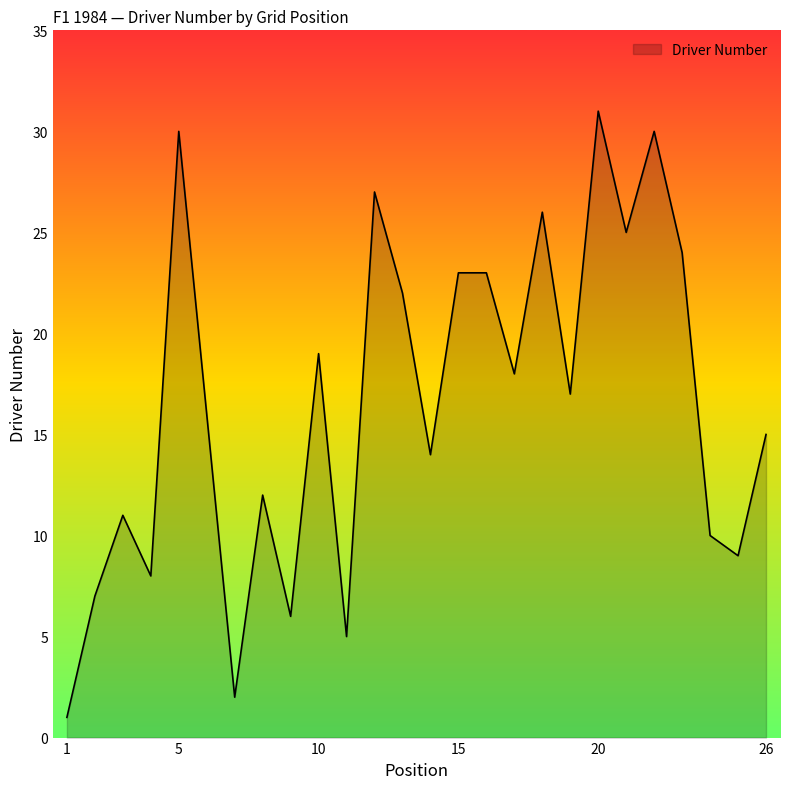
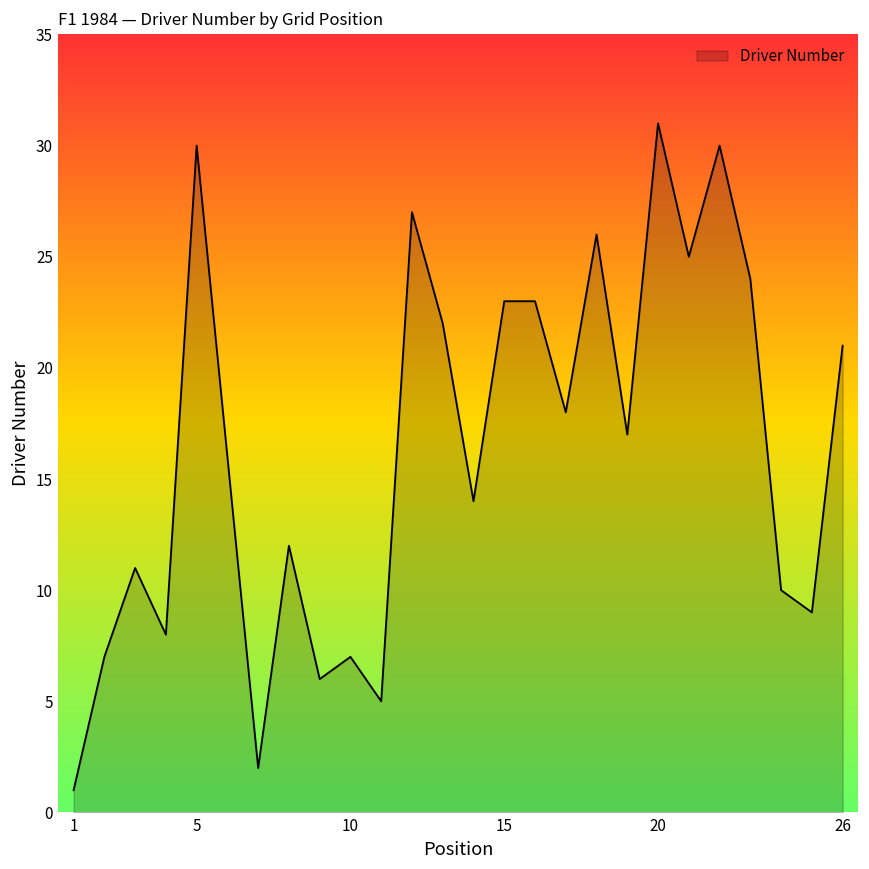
10: 19 -> 7
26: 15 -> 21
